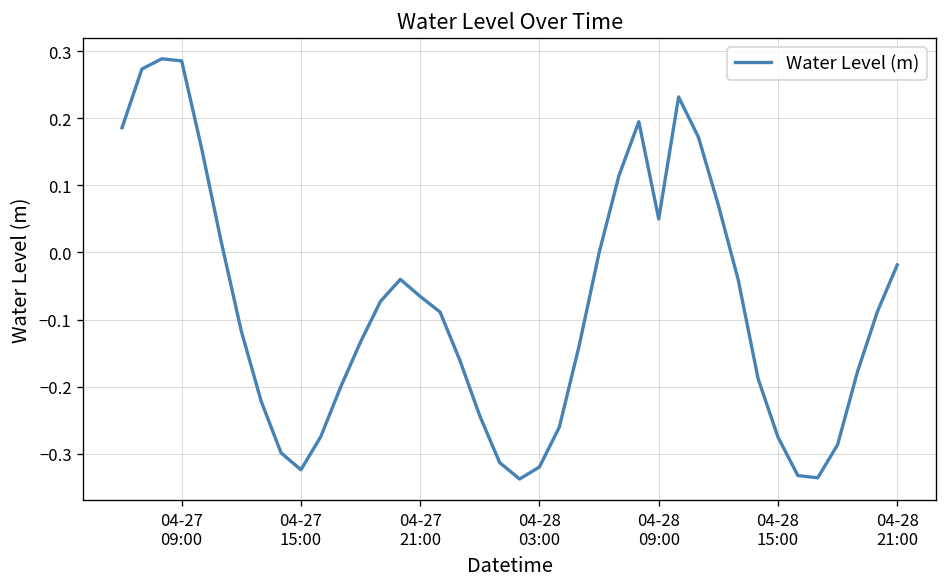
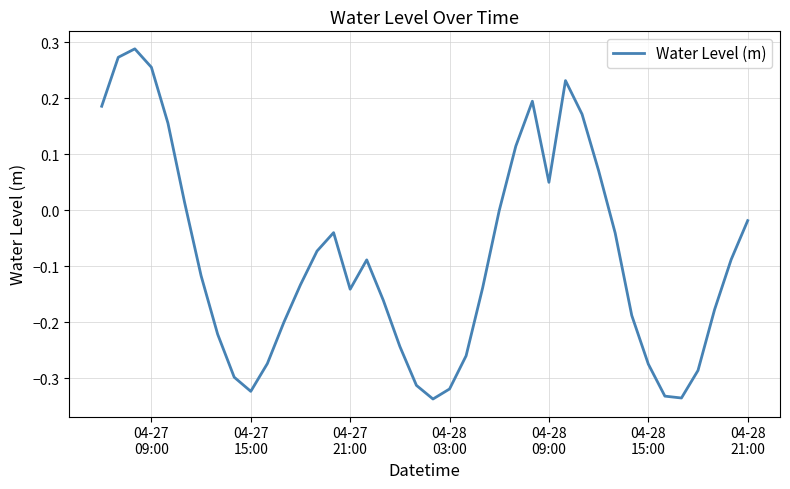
04-27 09:00: 0.29 -> 0.26
04-27 21:00: -0.07 -> -0.14
